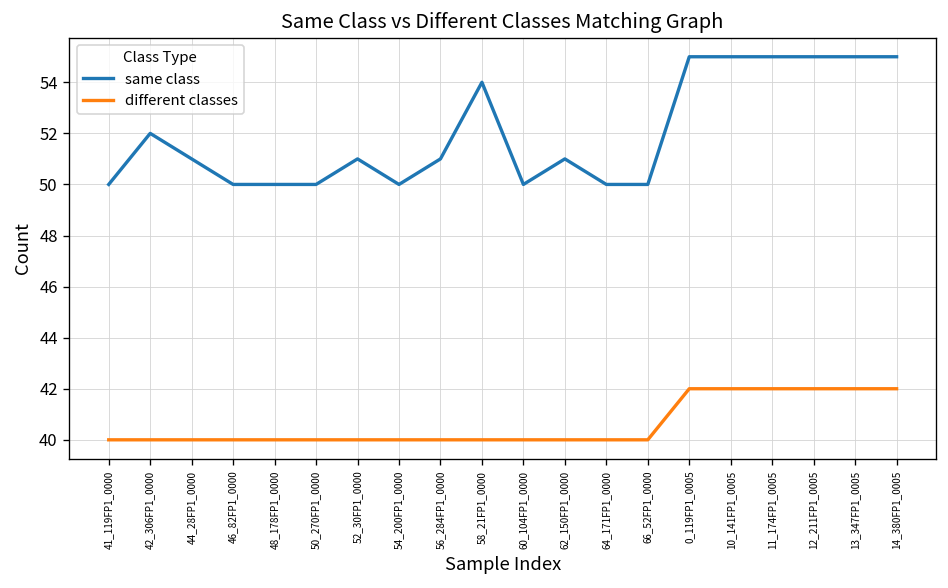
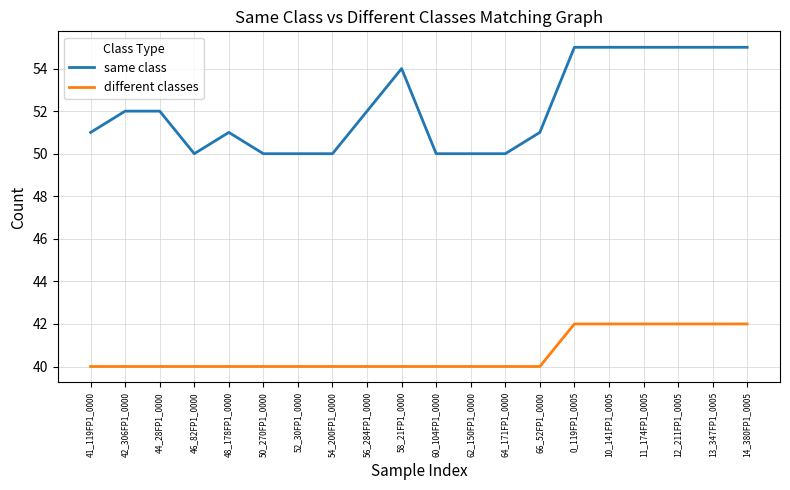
same class, 41_119FP1_0000: 50 -> 51
same class, 44_28FP1_0000: 51 -> 52
same class, 48_178FP1_0000: 50 -> 51
same class, 52_30FP1_0000: 51 -> 50
same class, 56_284FP1_0000: 51 -> 52
same class, 62_150FP1_0000: 51 -> 50
same class, 66_52FP1_0000: 50 -> 51
